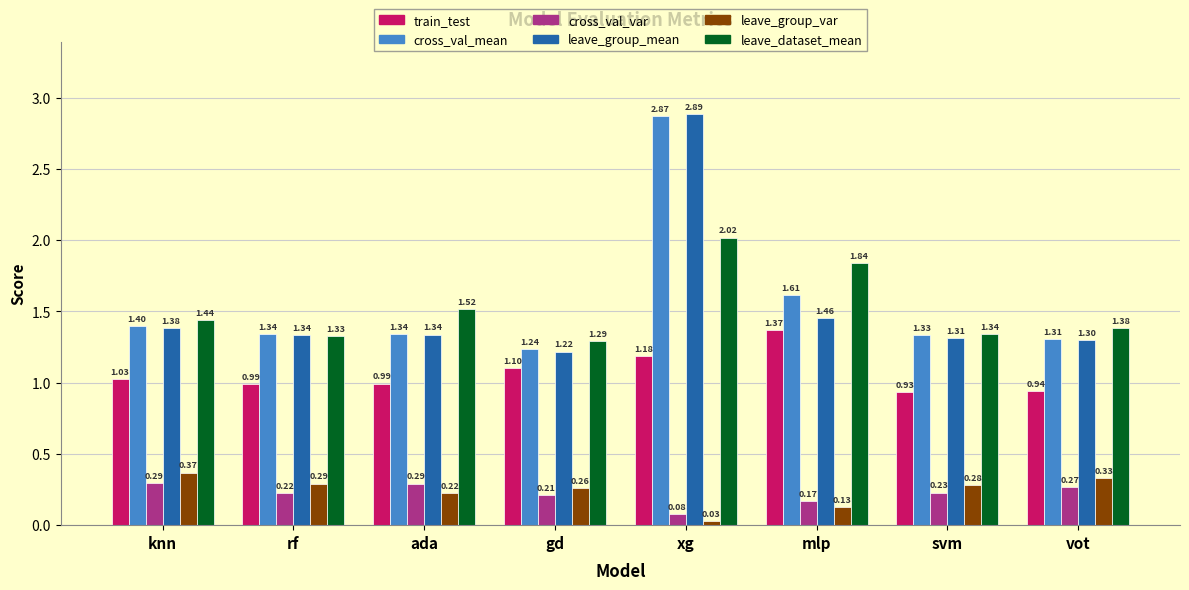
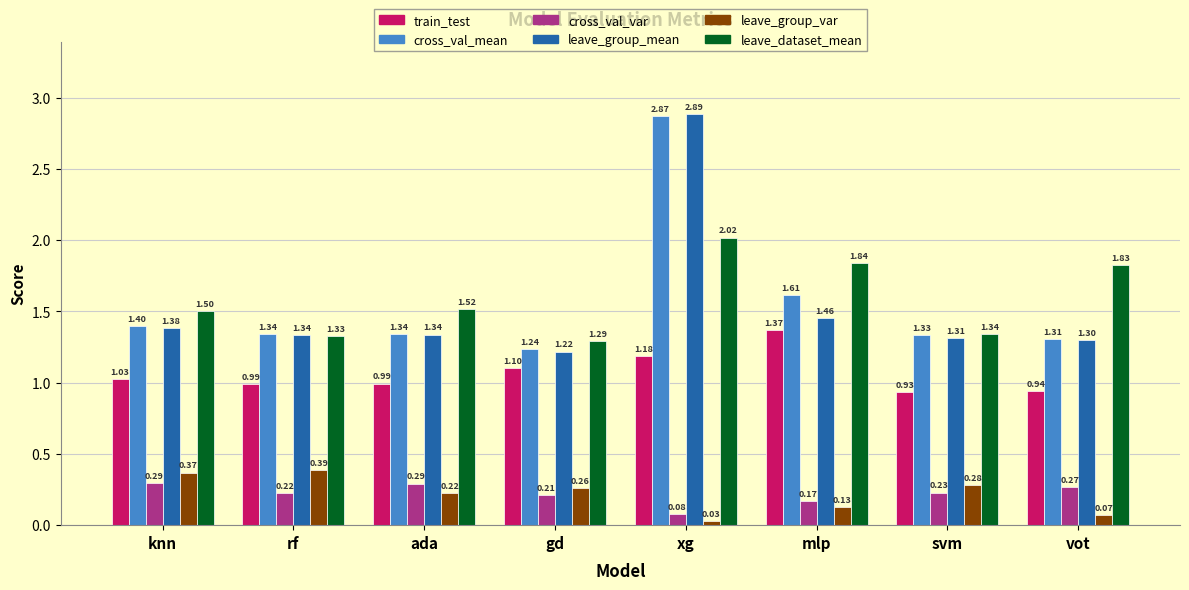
leave_dataset_mean, knn: 1.44 -> 1.50
leave_group_var, rf: 0.29 -> 0.39
leave_group_var, vot: 0.33 -> 0.07
leave_dataset_mean, vot: 1.38 -> 1.83
